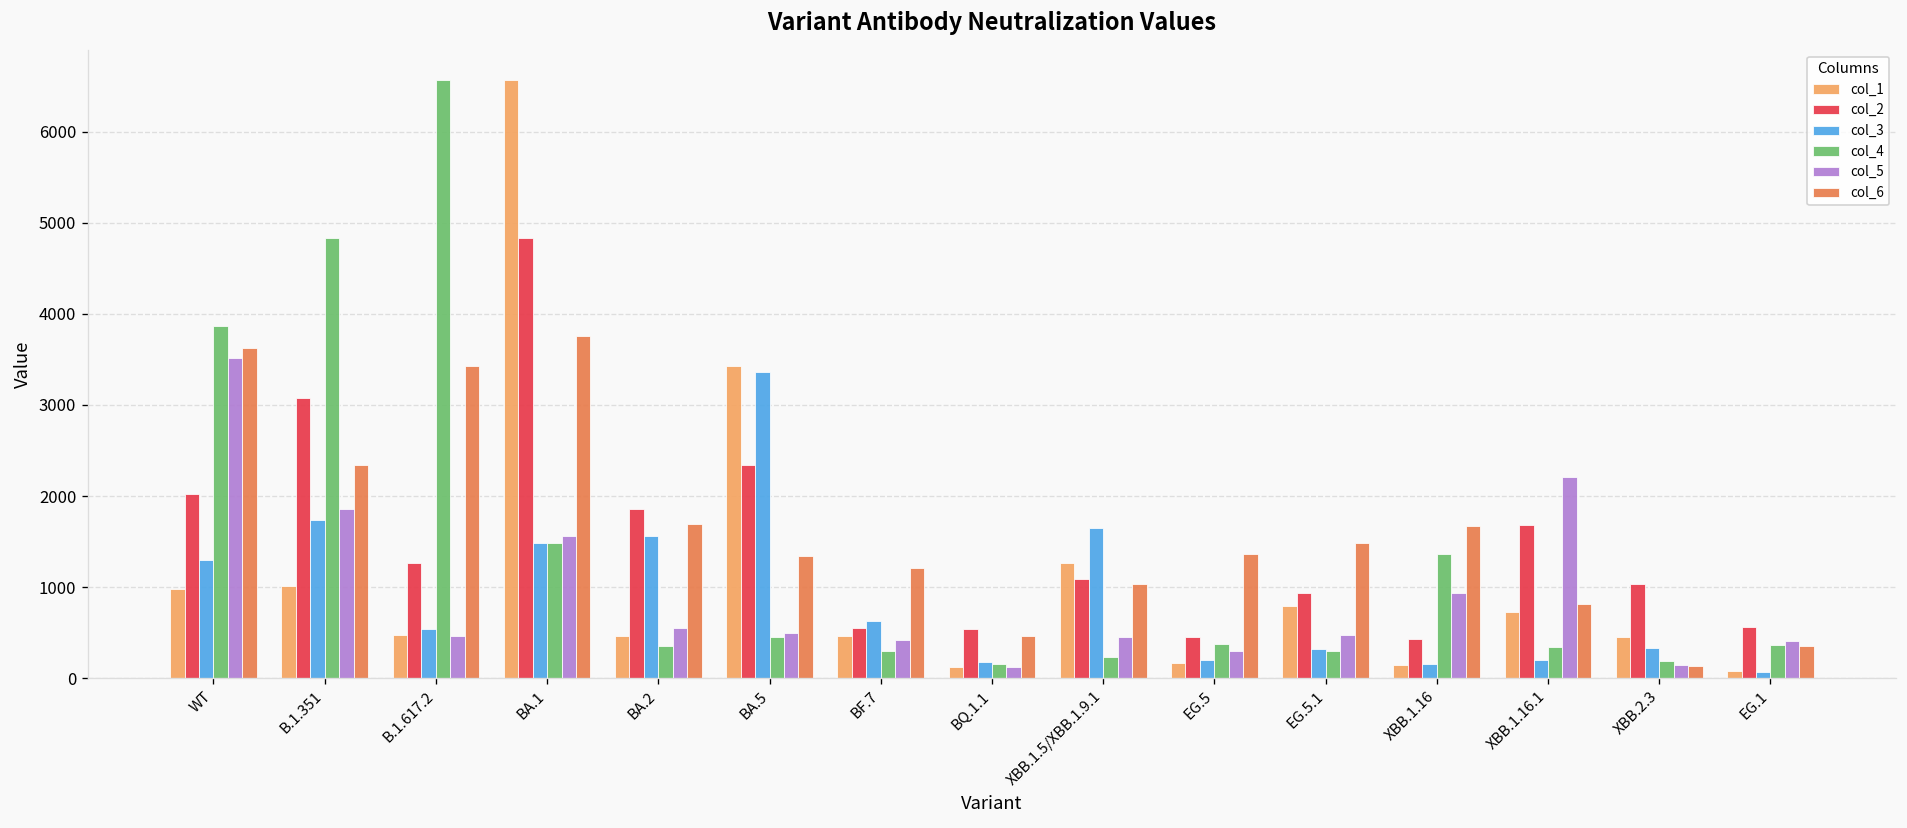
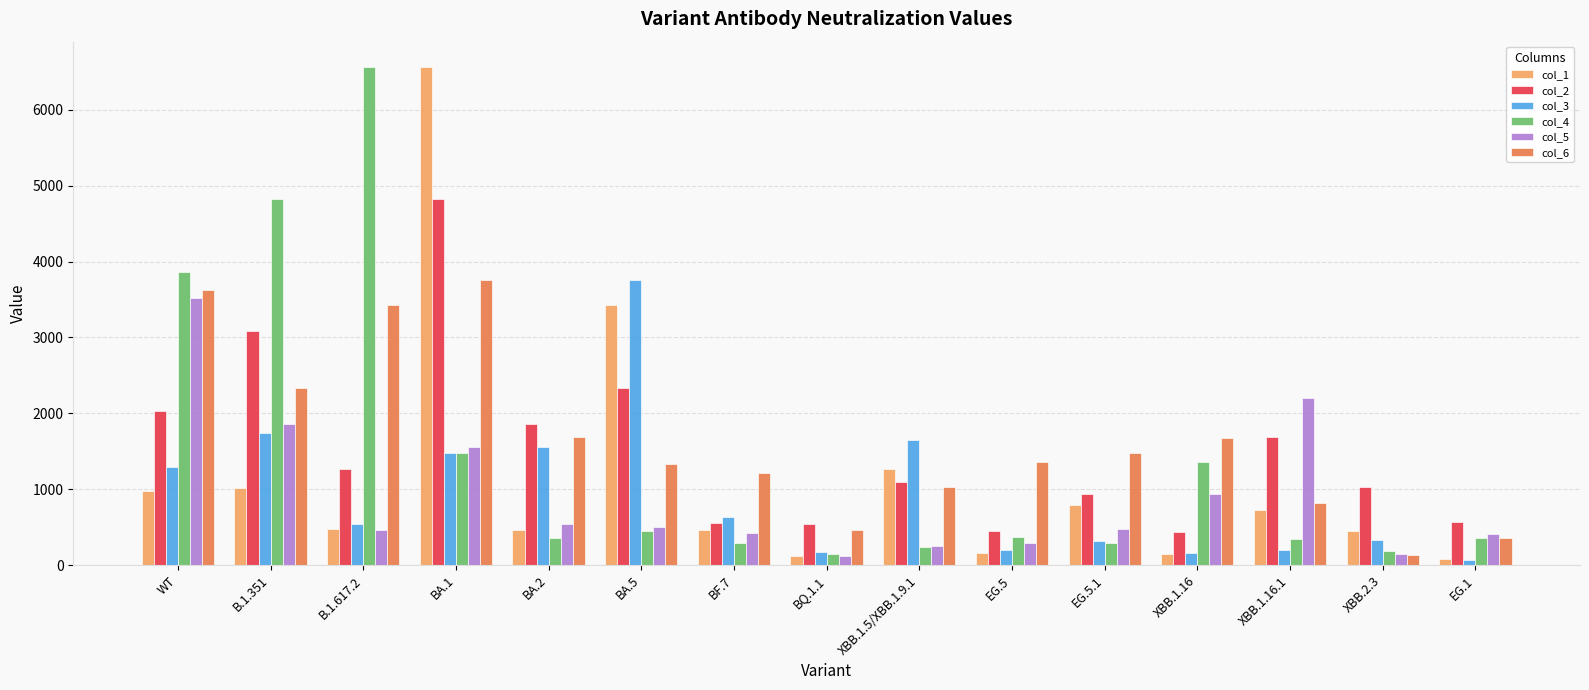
col_3, BA.5: 3400 -> 3800
col_5, XBB.1.5/XBB.1.9.1: 400 -> 300
